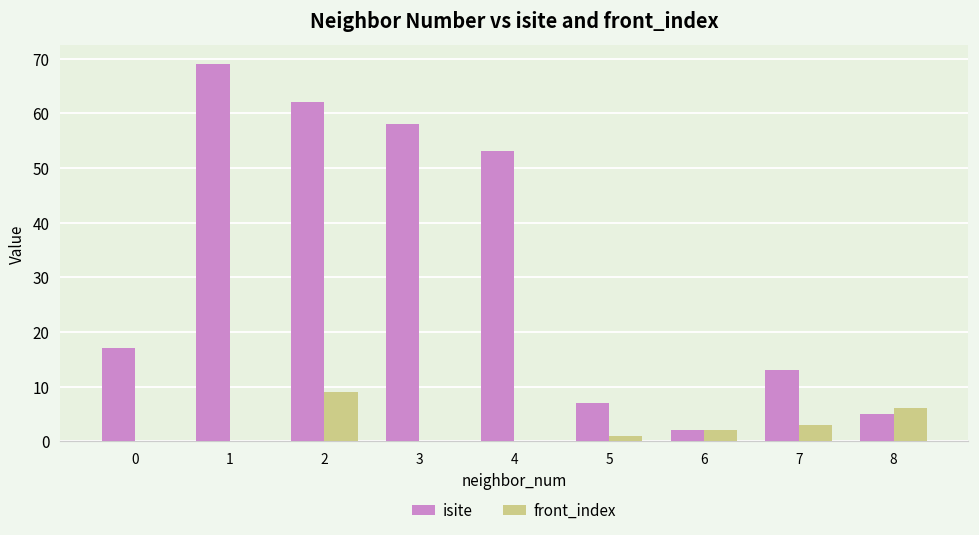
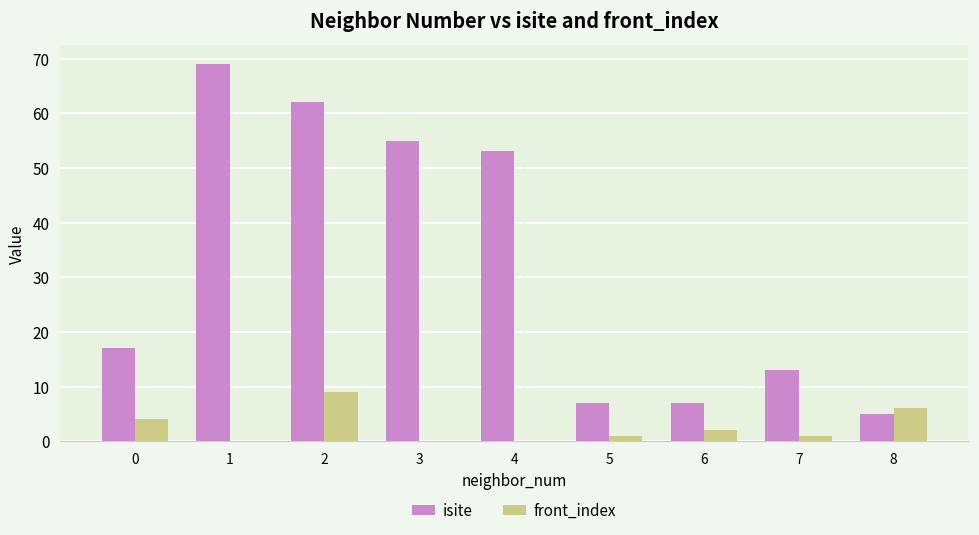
front_index, 0: 0 -> 4
isite, 3: 58 -> 55
isite, 6: 2 -> 7
front_index, 7: 3 -> 1
